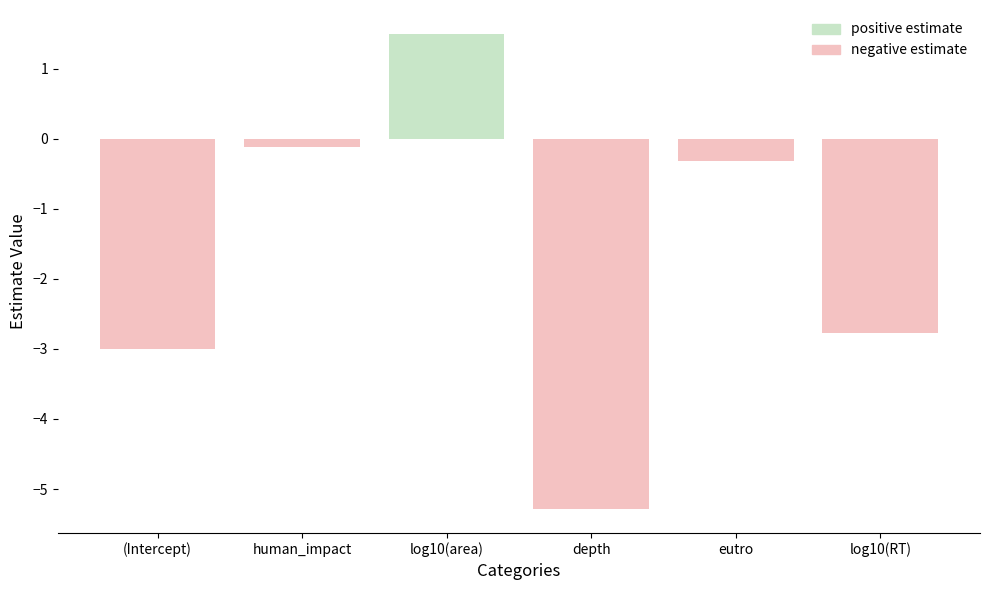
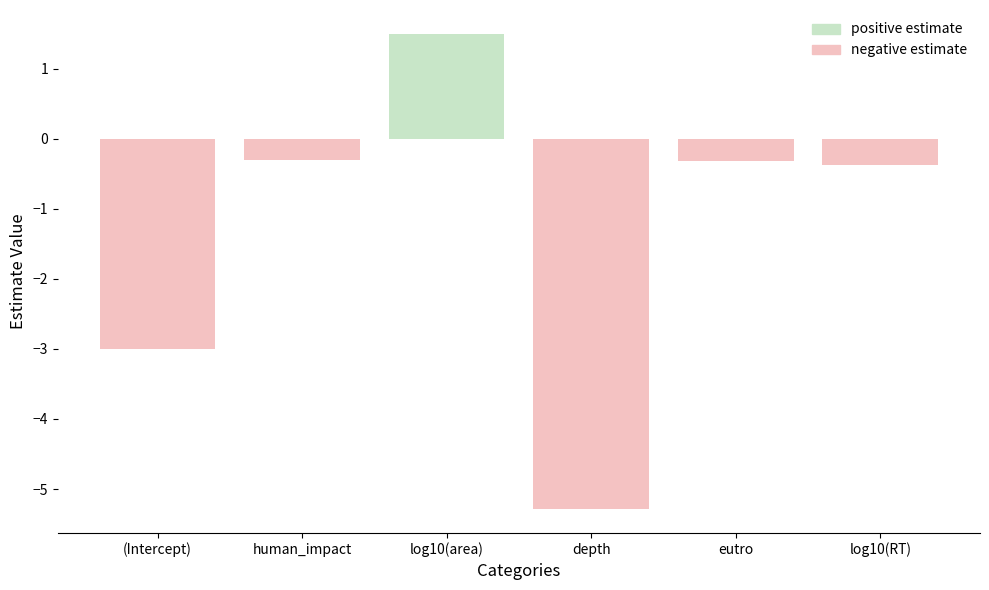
human_impact: -0.1 -> -0.3
log10(RT): -2.8 -> -0.4
